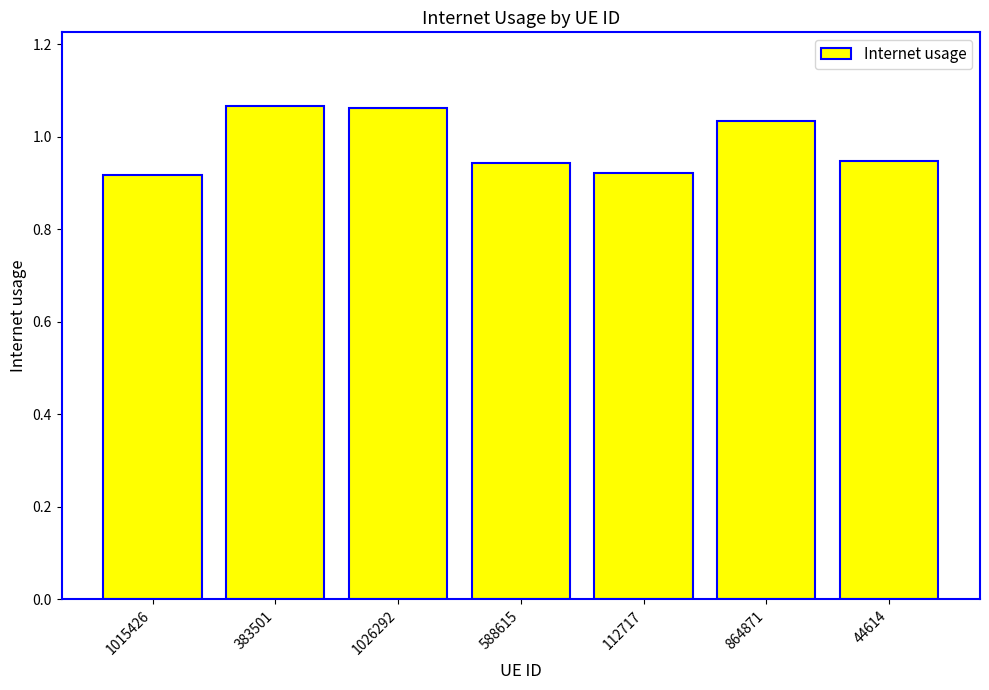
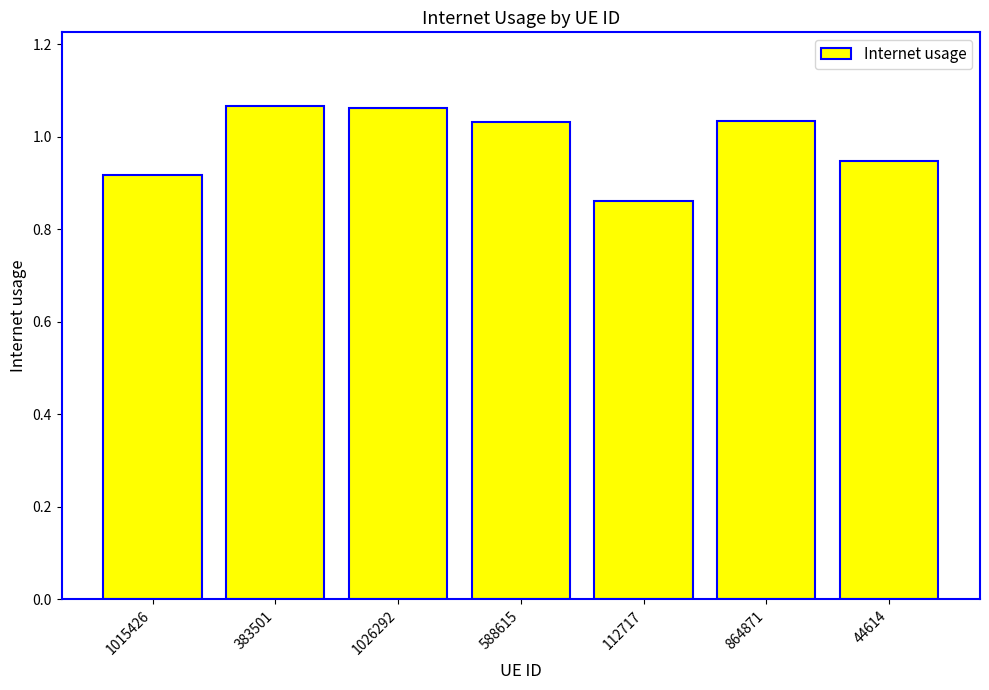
588615: 0.94 -> 1.03
112717: 0.92 -> 0.86
